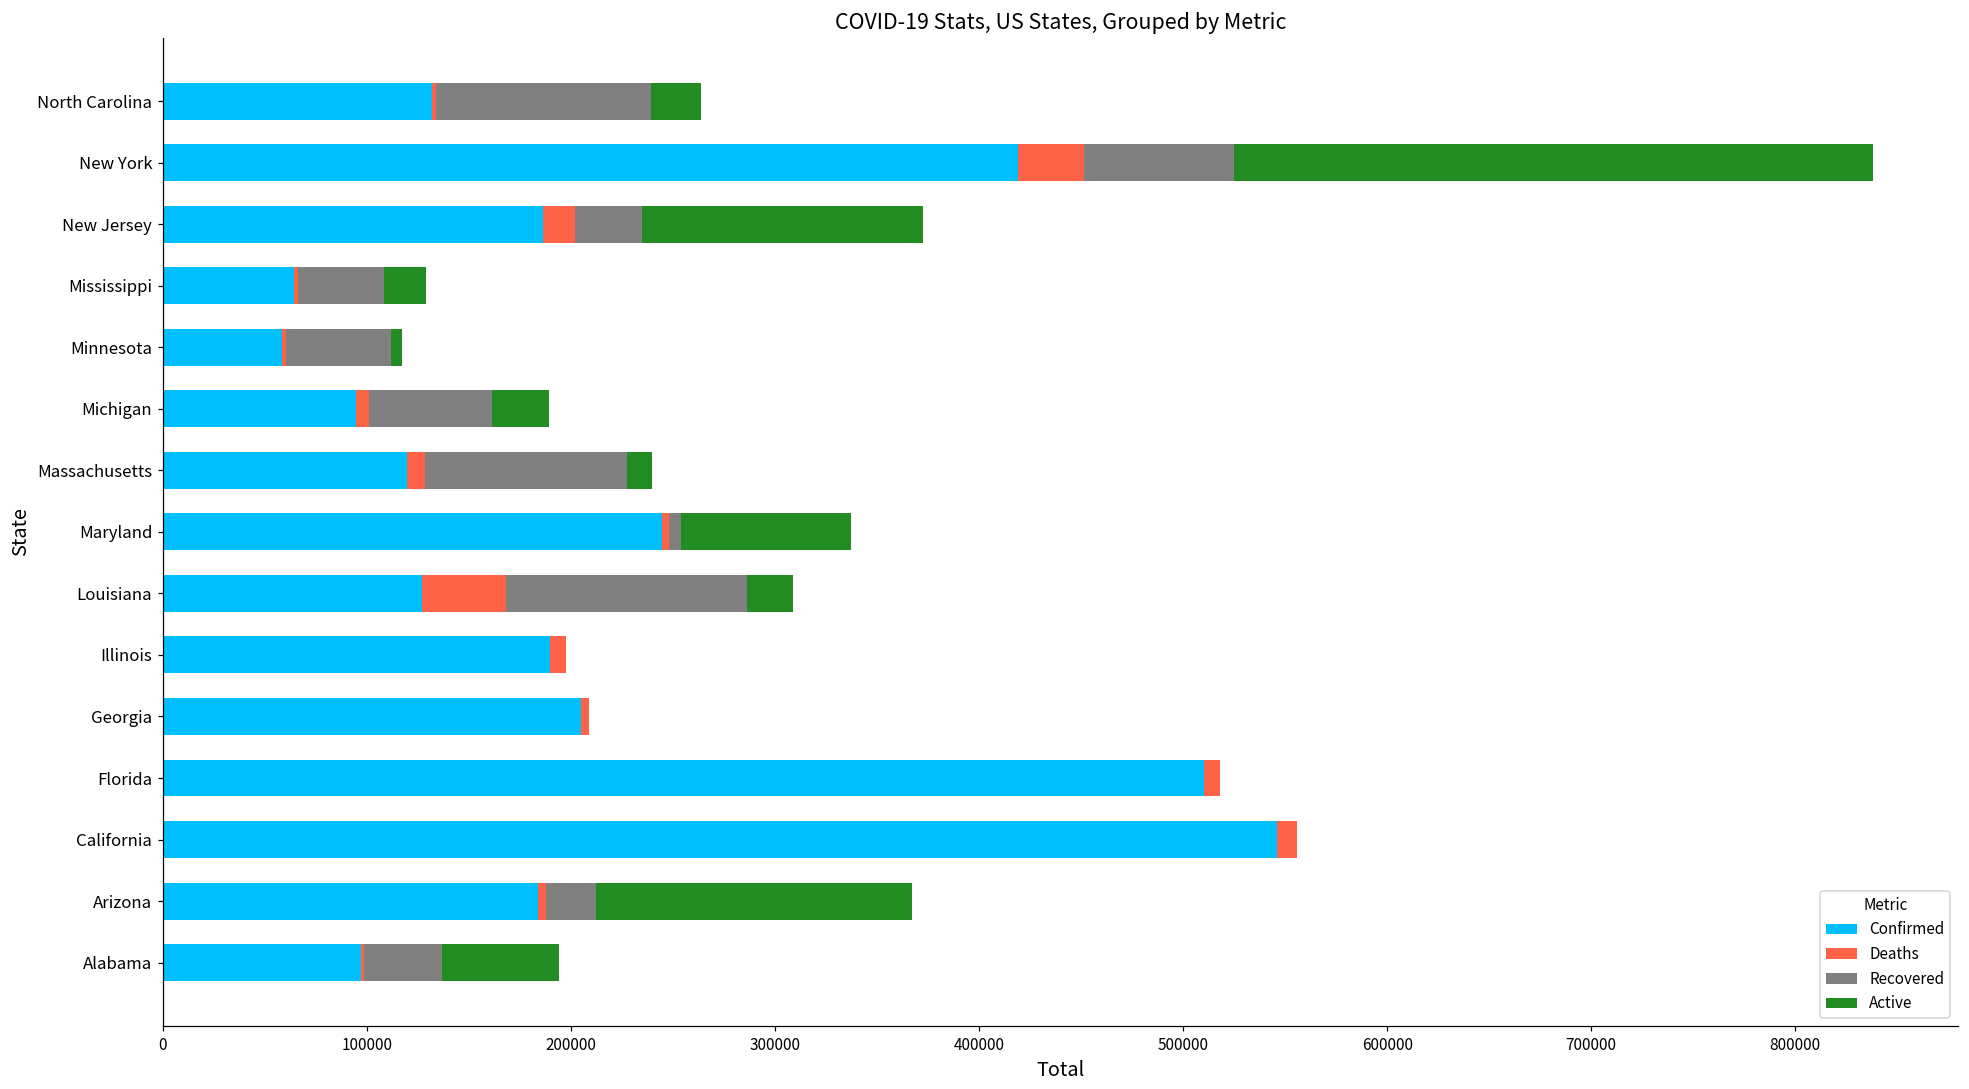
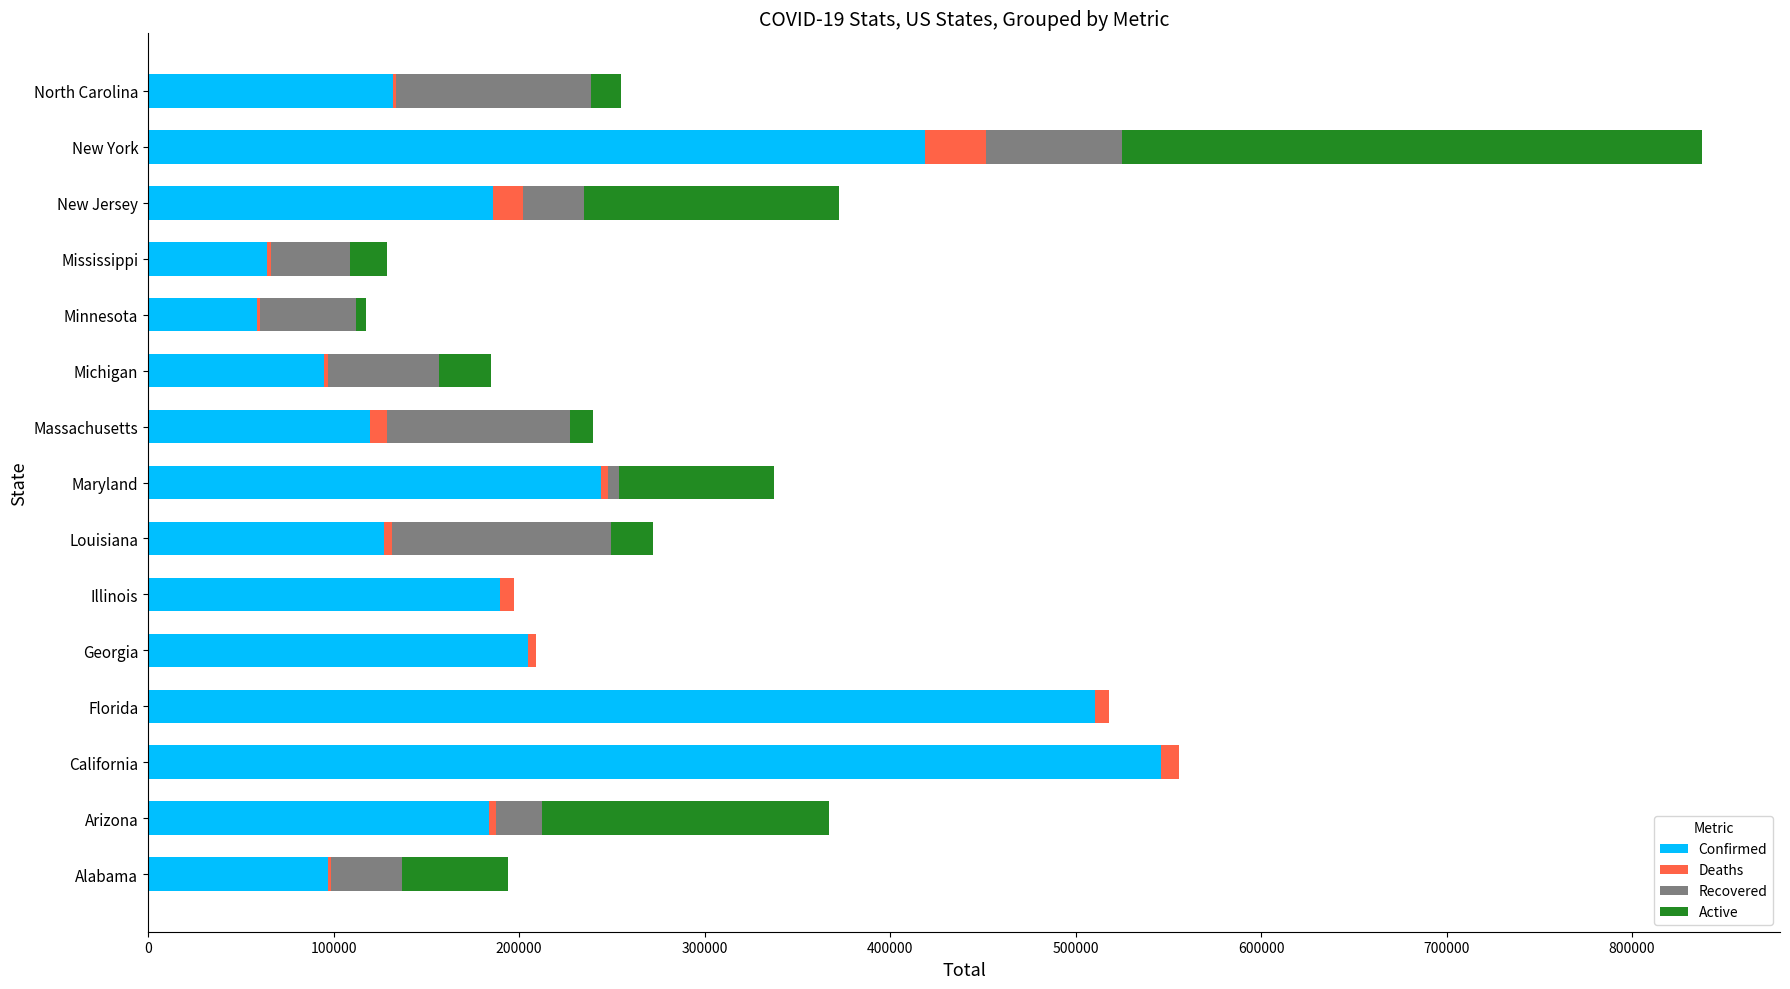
Active, North Carolina: 25000 -> 16000
Deaths, Michigan: 7000 -> 2000
Deaths, Louisiana: 41000 -> 4000
